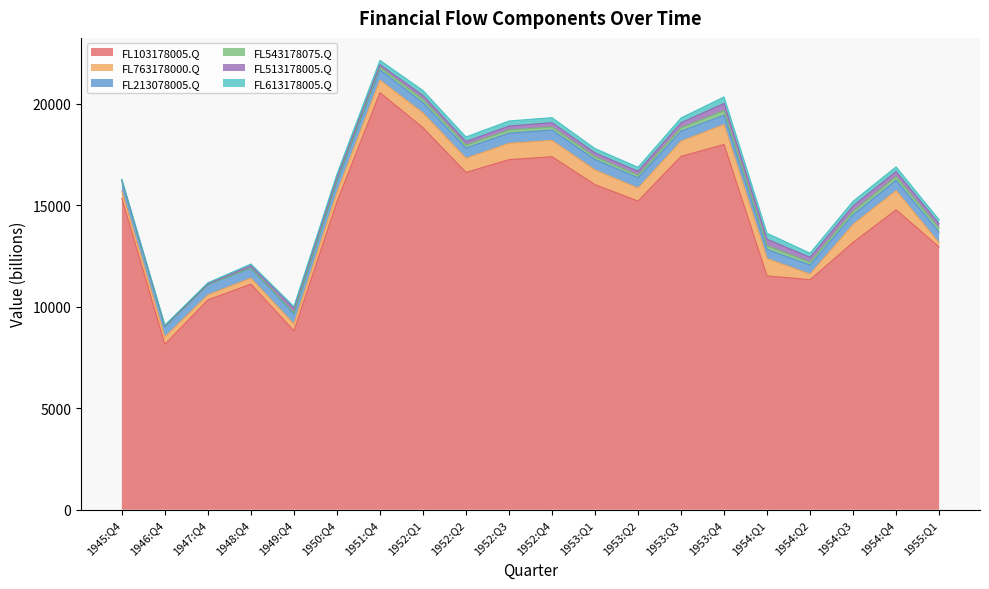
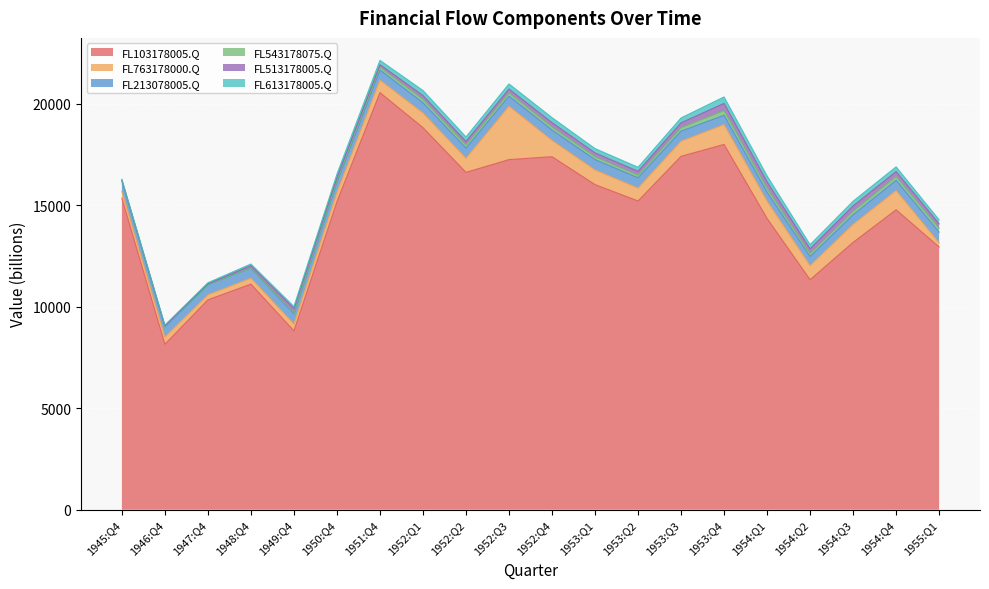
FL763178000.Q, 1952:Q3: 800 -> 2600
FL103178005.Q, 1954:Q1: 11500 -> 14300
FL763178000.Q, 1954:Q2: 300 -> 700
